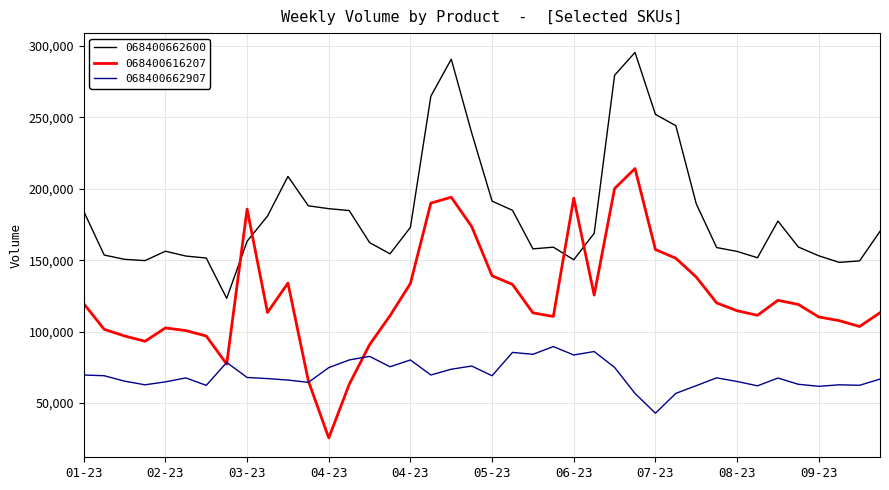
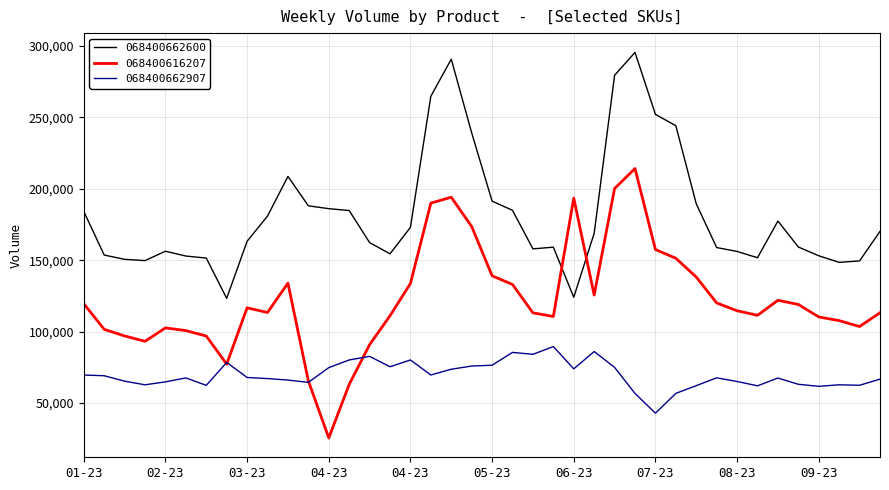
068400616207, 03-23: 186,000 -> 117,000
068400662907, 05-23: 69,000 -> 77,000
068400662600, 06-23: 150,000 -> 124,000
068400662907, 06-23: 84,000 -> 74,000
